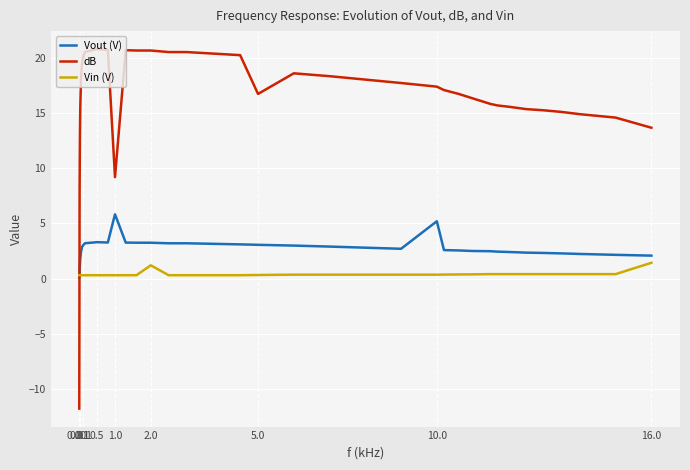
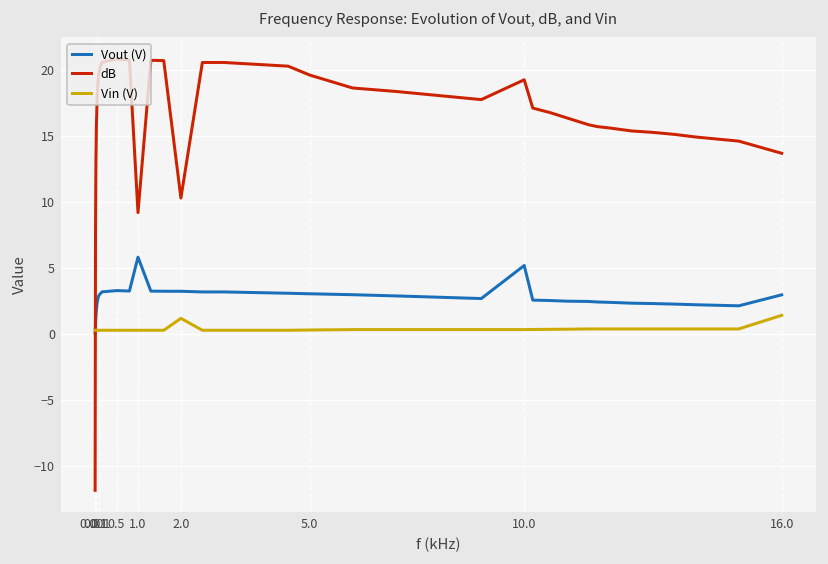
dB, 2.0: 20.7 -> 10.3
dB, 5.0: 16.8 -> 19.6
dB, 10.0: 17.4 -> 19.3
Vout (V), 16.0: 2.1 -> 3.0
